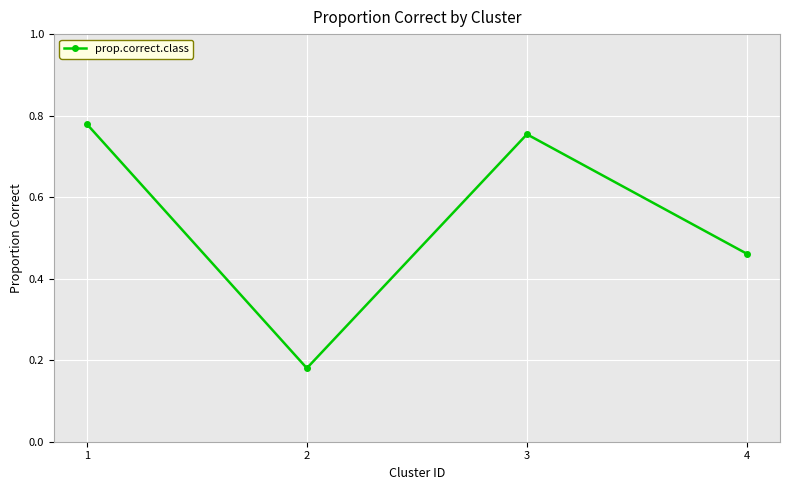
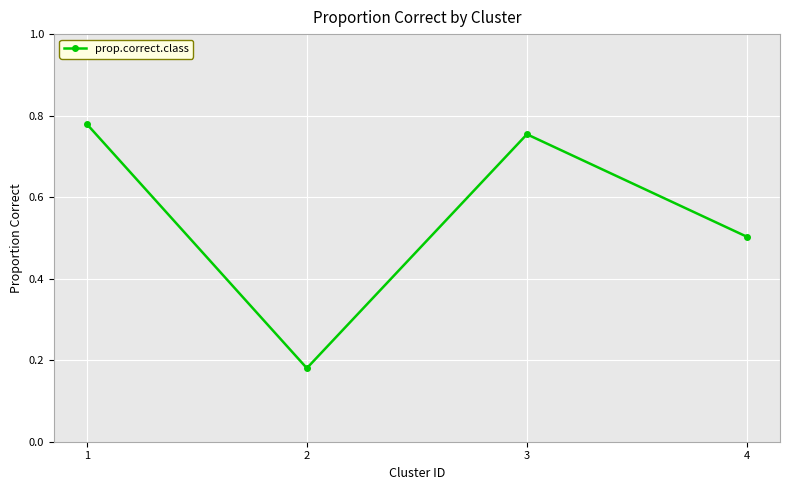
4: 0.46 -> 0.50
